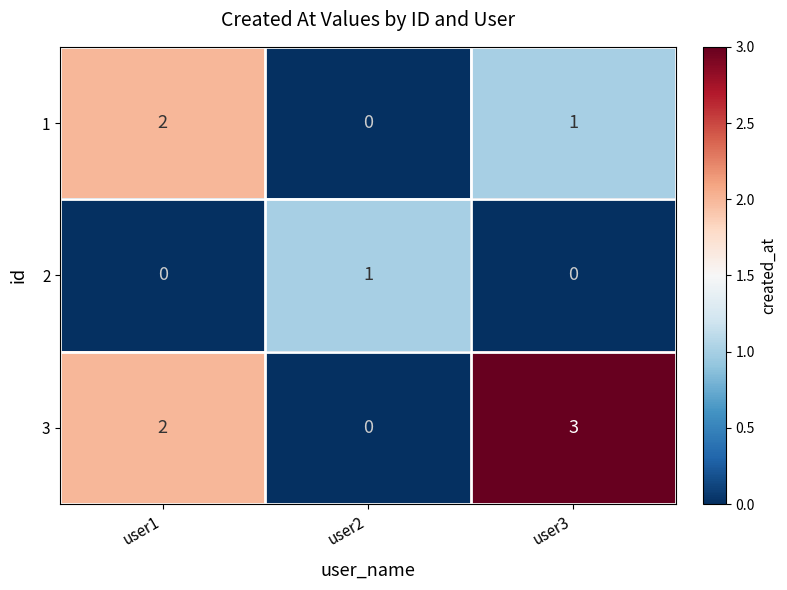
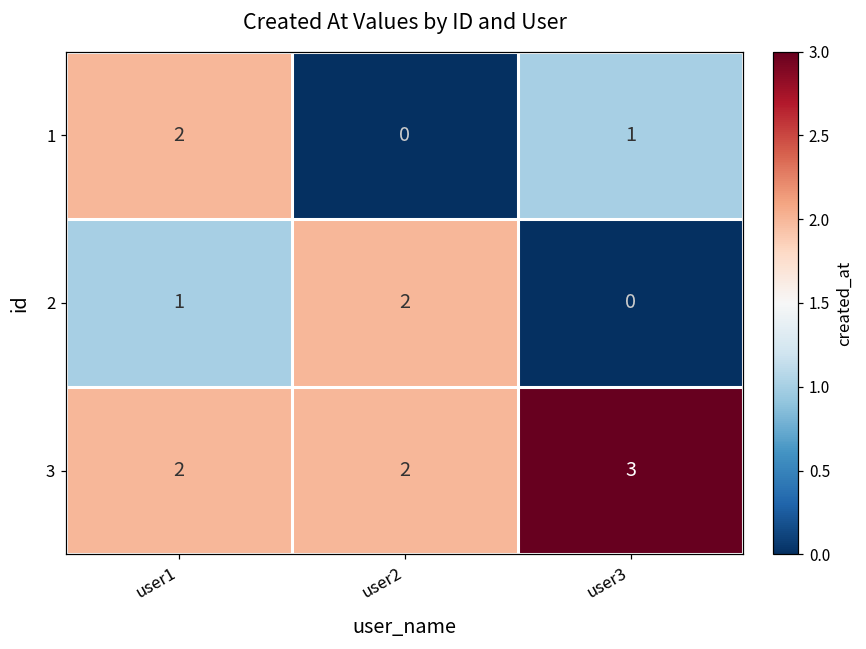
2, user1: 0 -> 1
2, user2: 1 -> 2
3, user2: 0 -> 2
